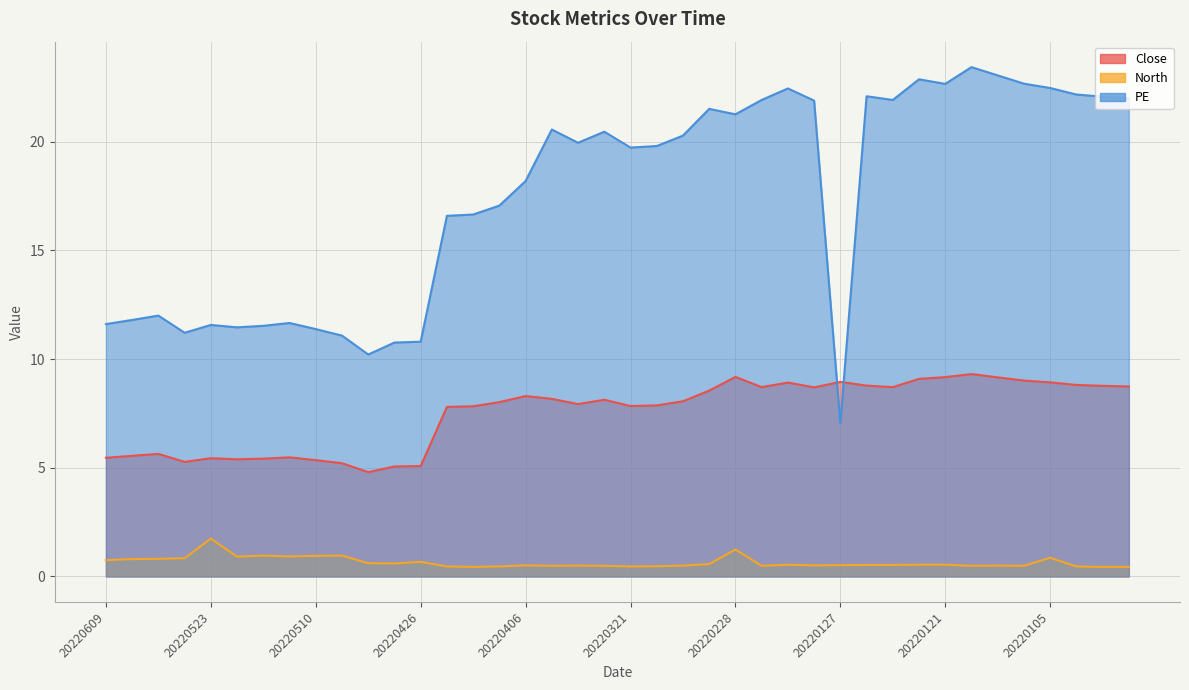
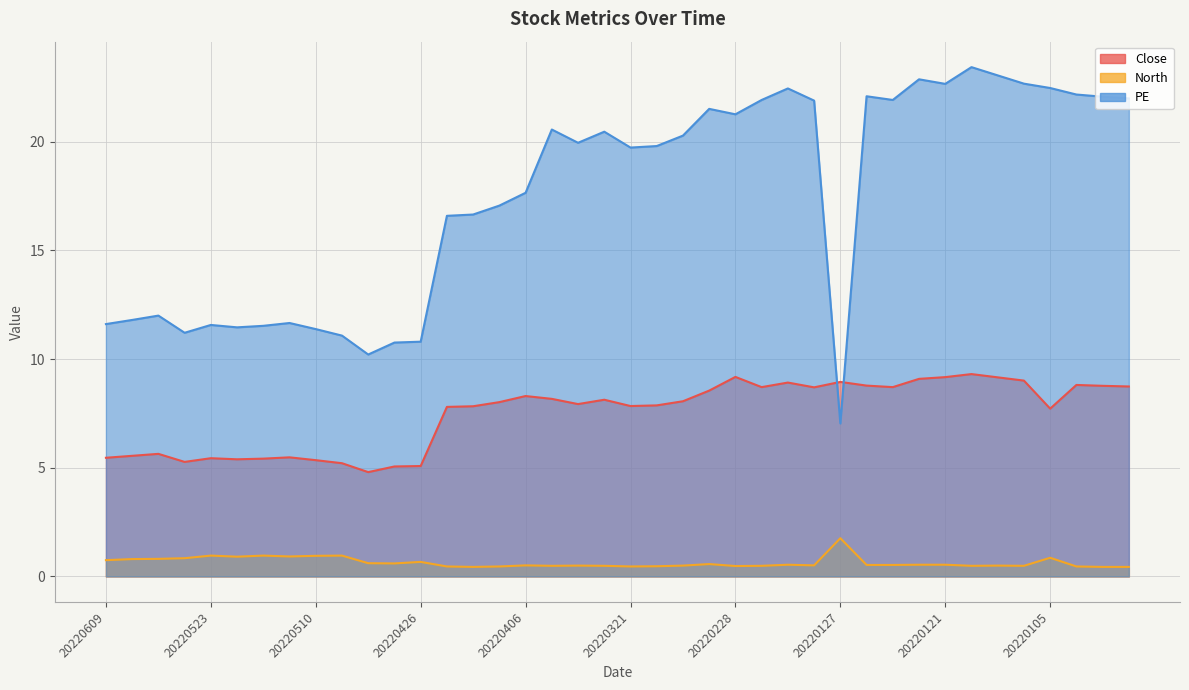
North, 20220523: 1.7 -> 1.0
PE, 20220406: 18.2 -> 17.7
North, 20220228: 1.2 -> 0.5
North, 20220127: 0.5 -> 1.8
Close, 20220105: 8.9 -> 7.7
